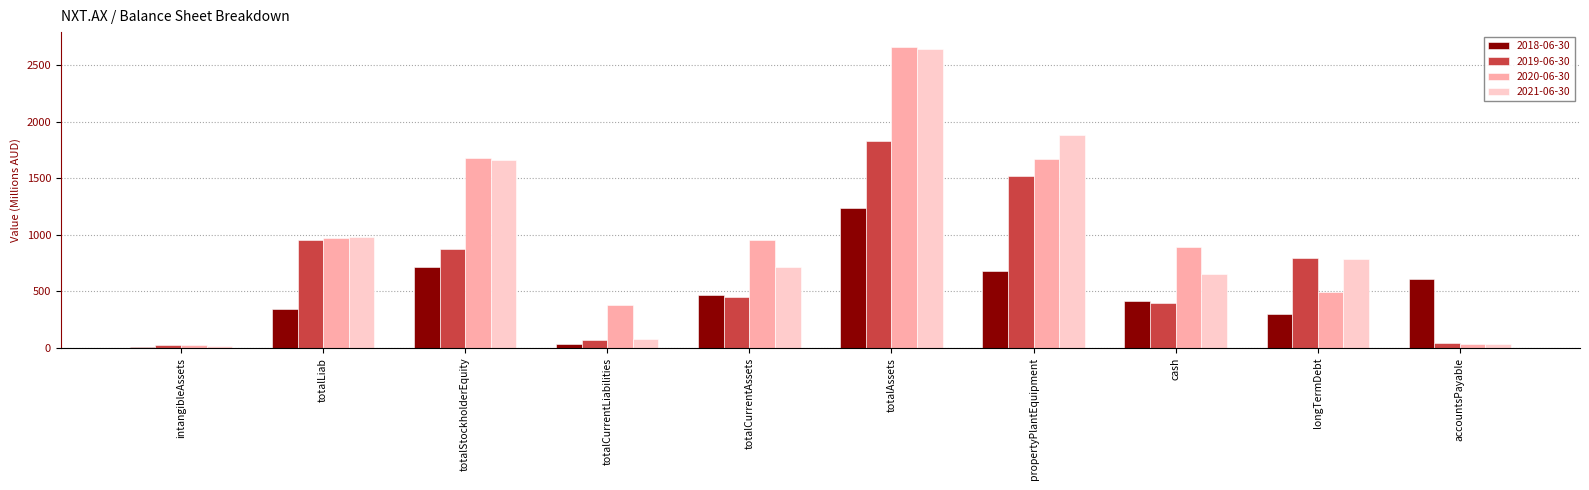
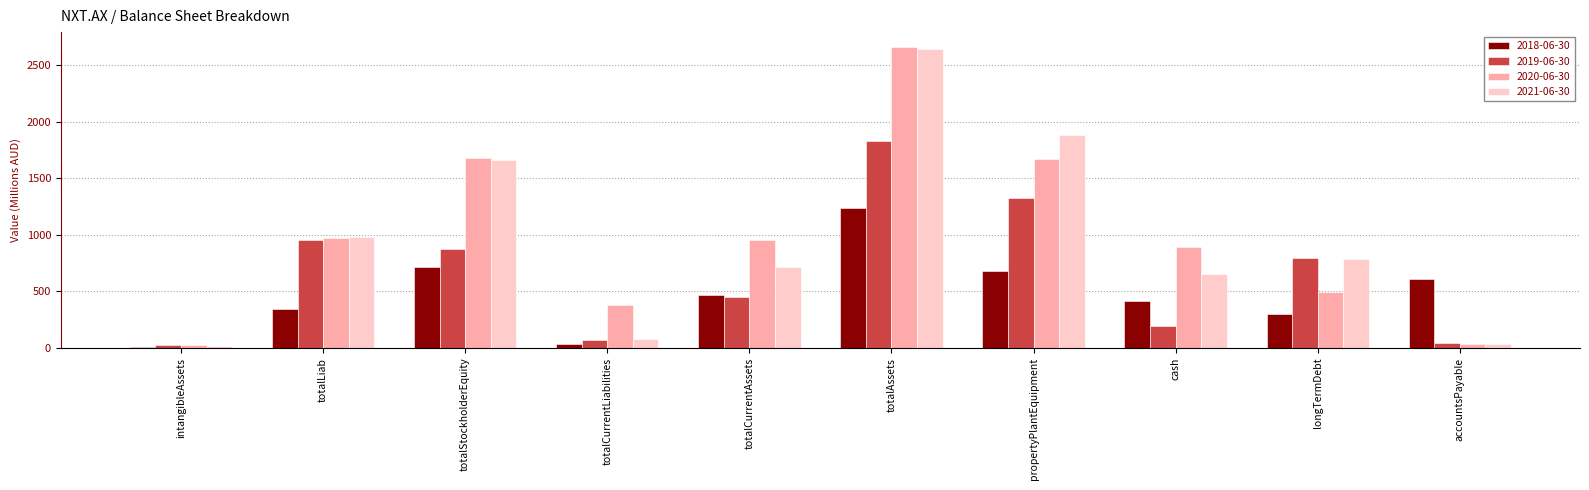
2019-06-30, propertyPlantEquipment: 1520 -> 1330
2019-06-30, cash: 400 -> 200
